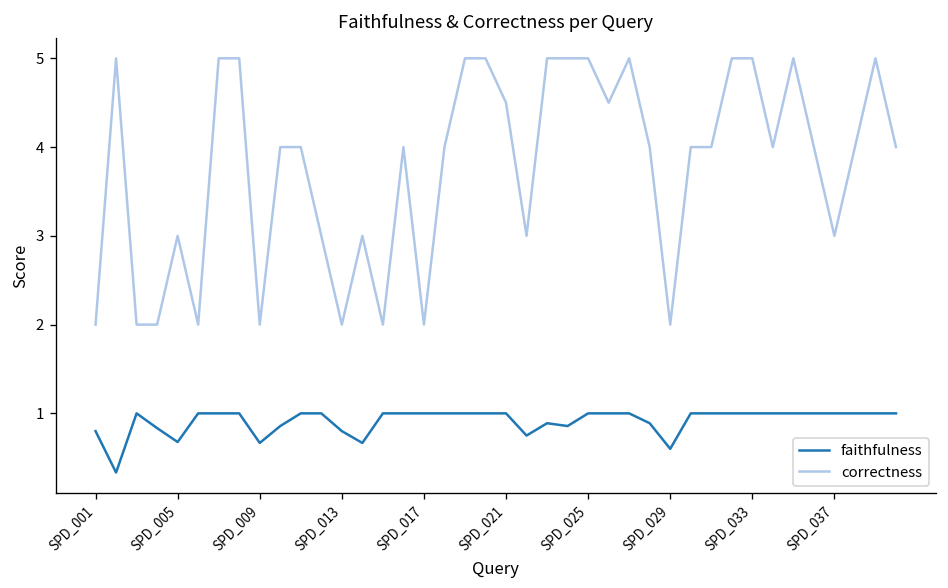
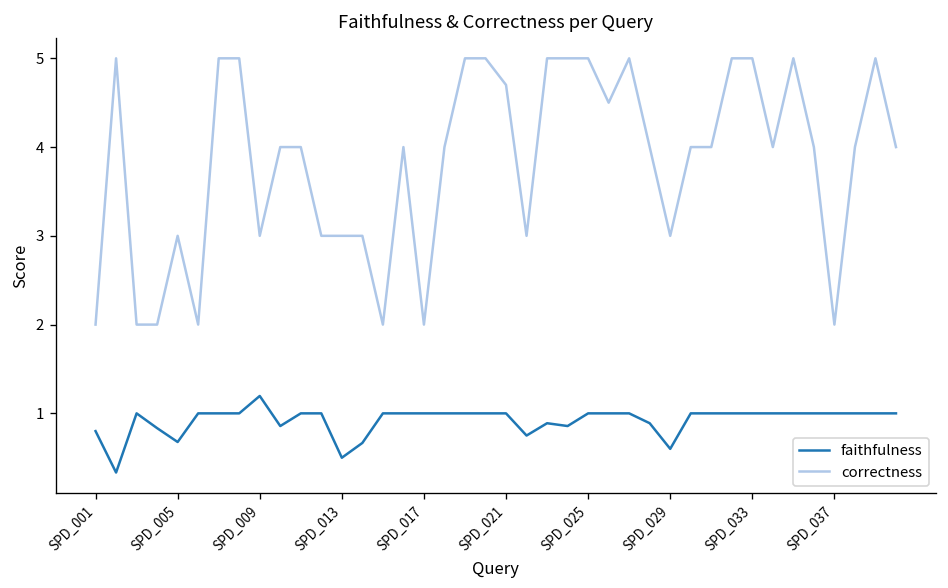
faithfulness, SPD_009: 0.7 -> 1.2
correctness, SPD_009: 2 -> 3
faithfulness, SPD_013: 0.8 -> 0.5
correctness, SPD_013: 2 -> 3
correctness, SPD_021: 4.5 -> 4.7
correctness, SPD_029: 2 -> 3
correctness, SPD_037: 3 -> 2
